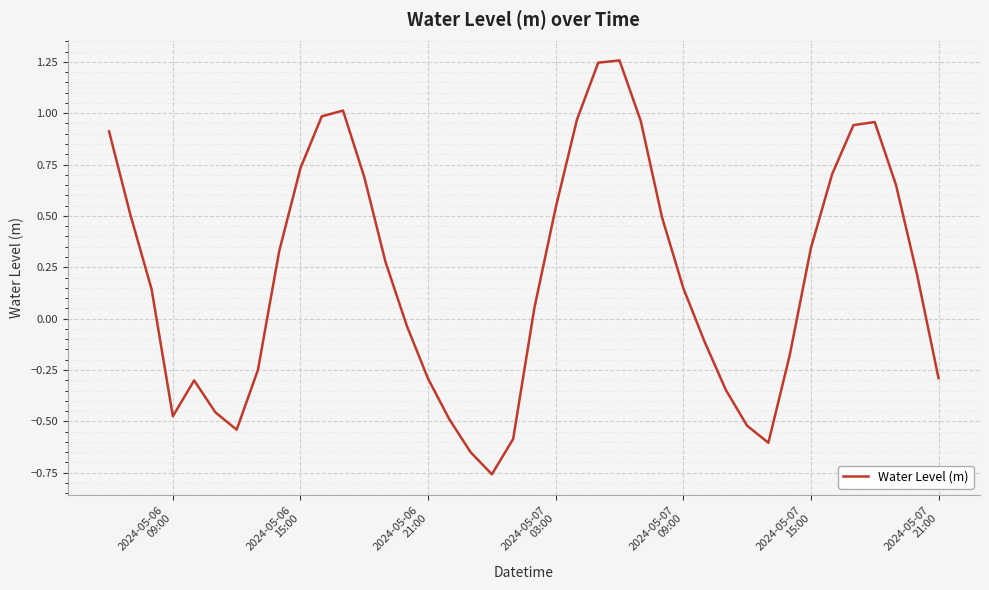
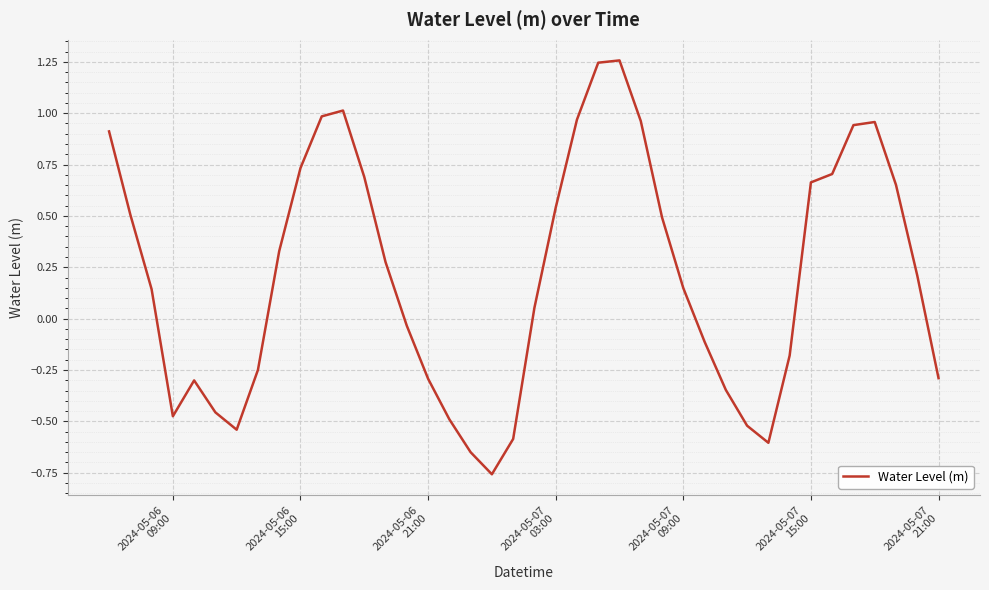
2024-05-07 15:00: 0.34 -> 0.66
